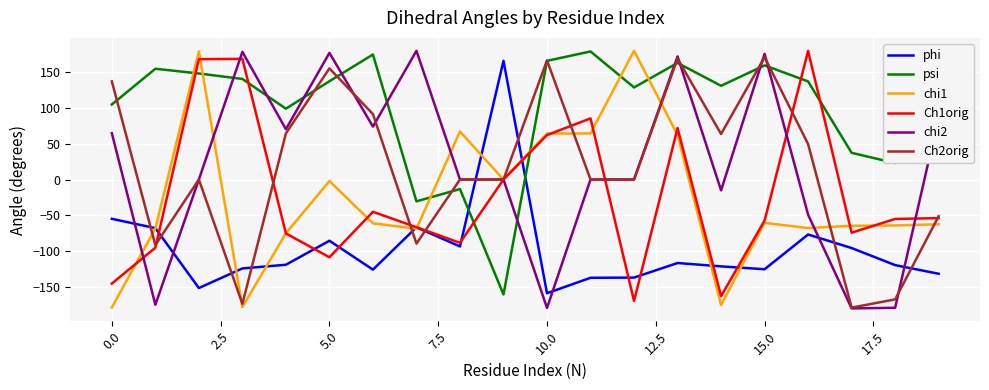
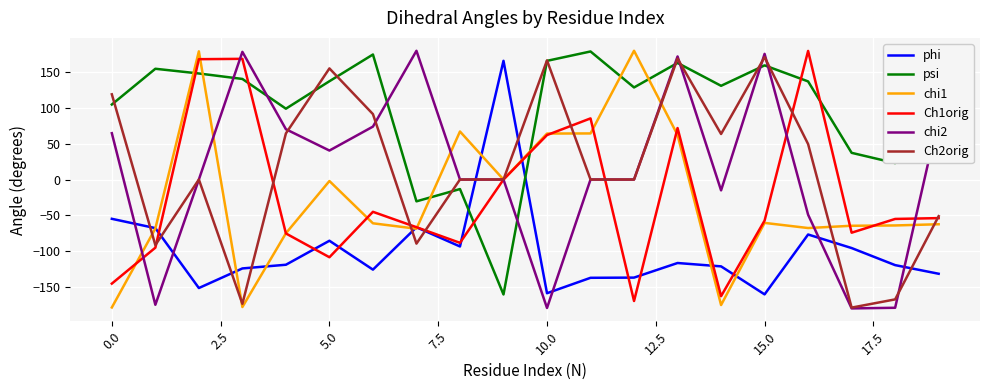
Ch2orig, 0.0: 140 -> 120
chi2, 5.0: 180 -> 40
phi, 15.0: -120 -> -160
